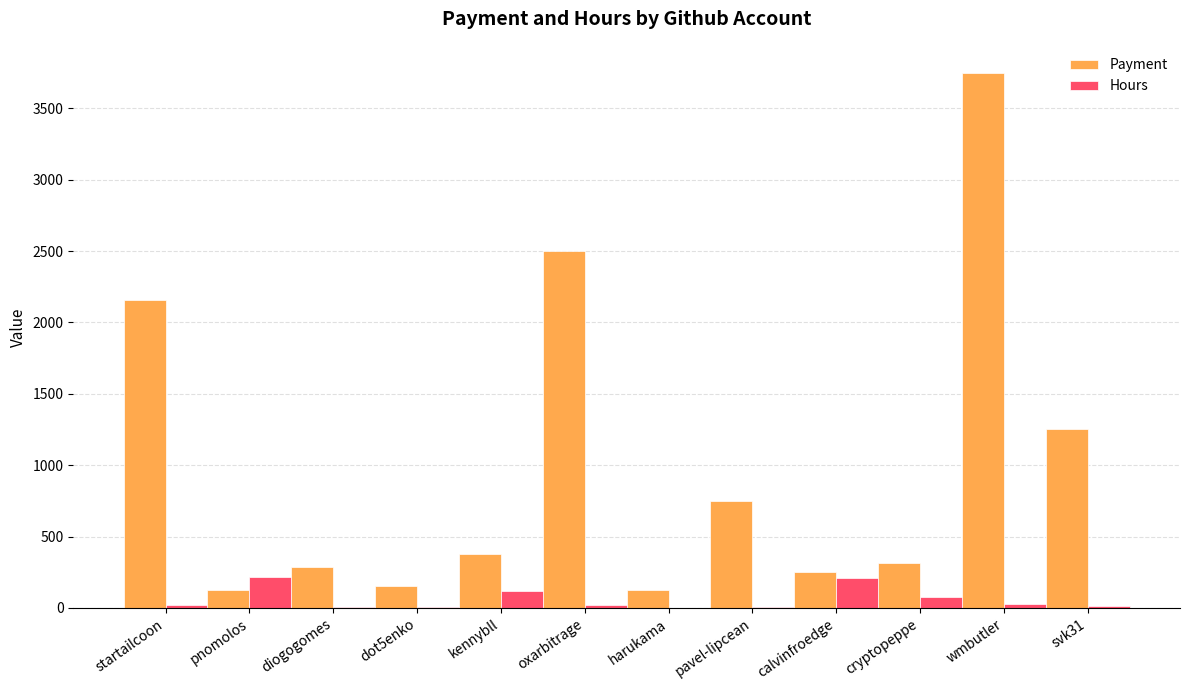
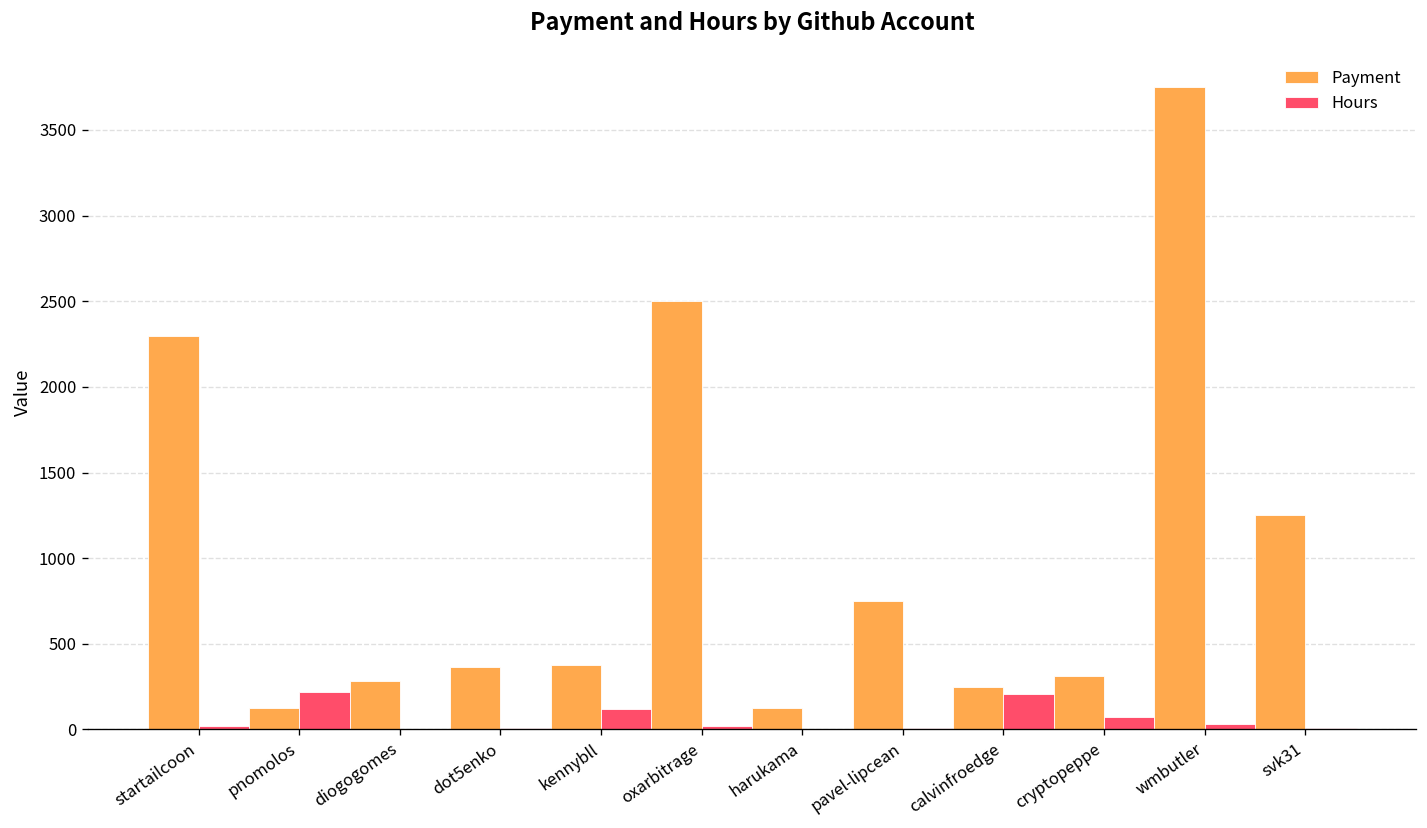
Payment, startailcoon: 2160 -> 2290
Payment, dot5enko: 160 -> 370
